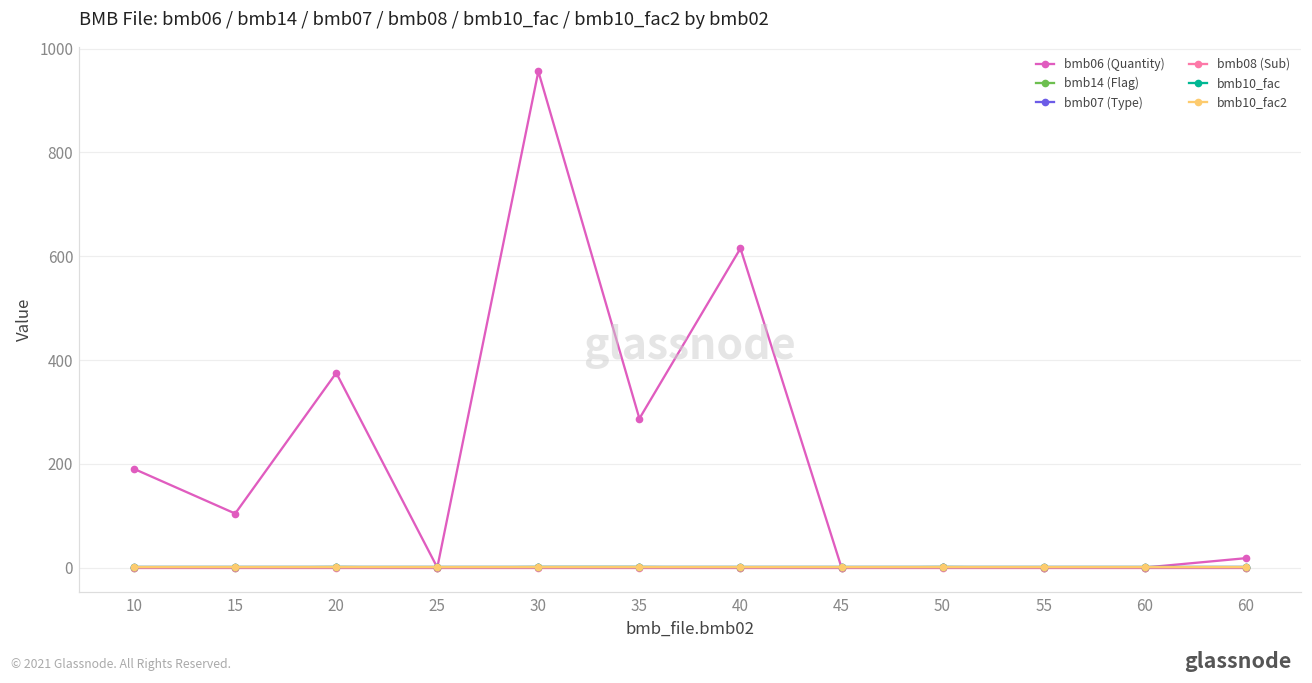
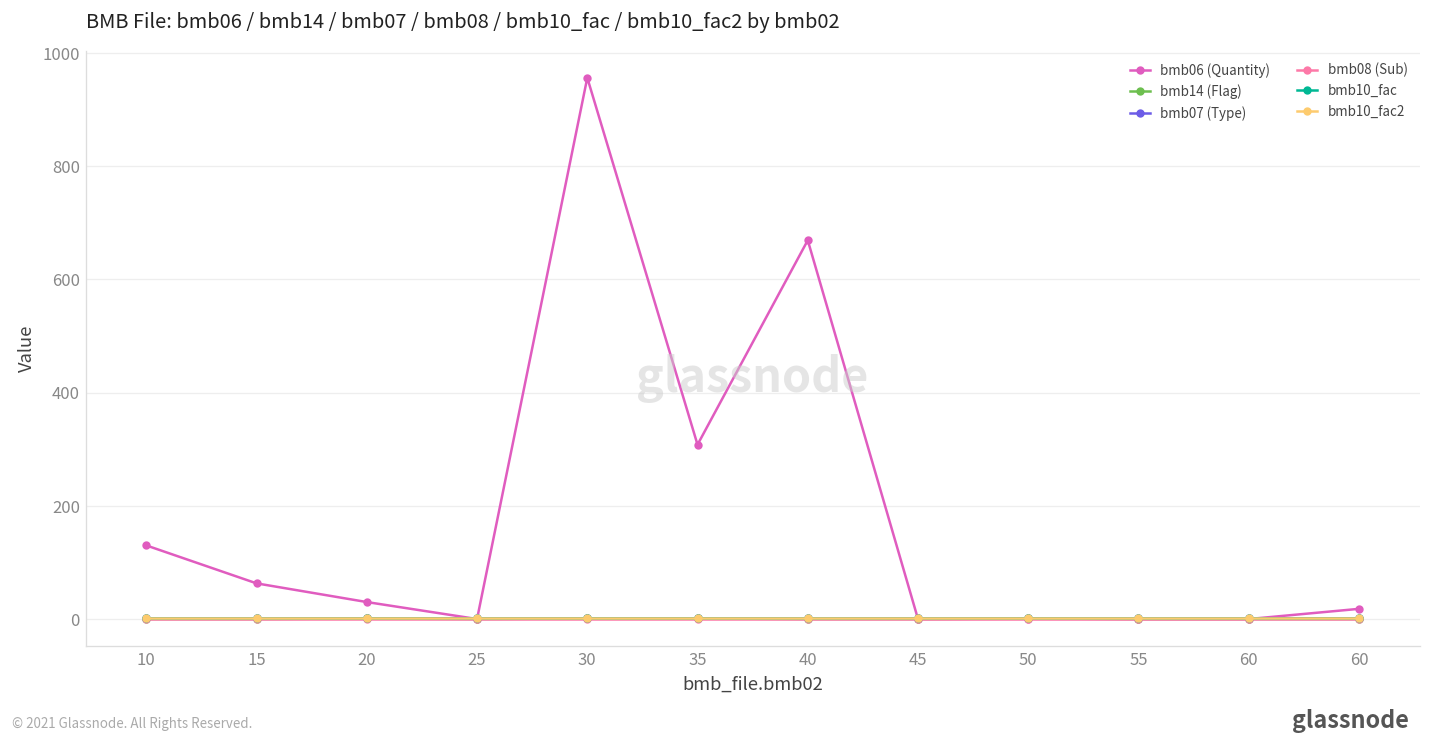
bmb06 (Quantity), 10: 190 -> 130
bmb06 (Quantity), 15: 100 -> 60
bmb06 (Quantity), 20: 380 -> 30
bmb06 (Quantity), 35: 290 -> 310
bmb06 (Quantity), 40: 620 -> 670
